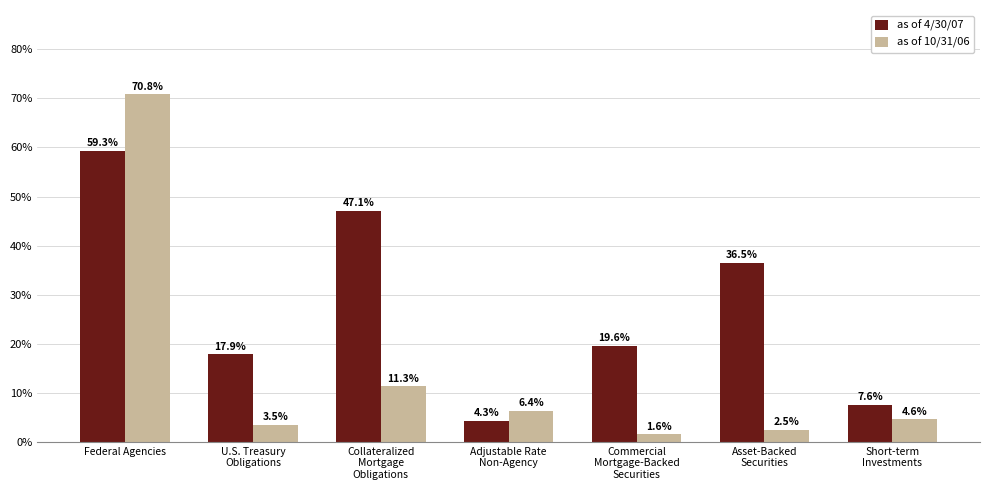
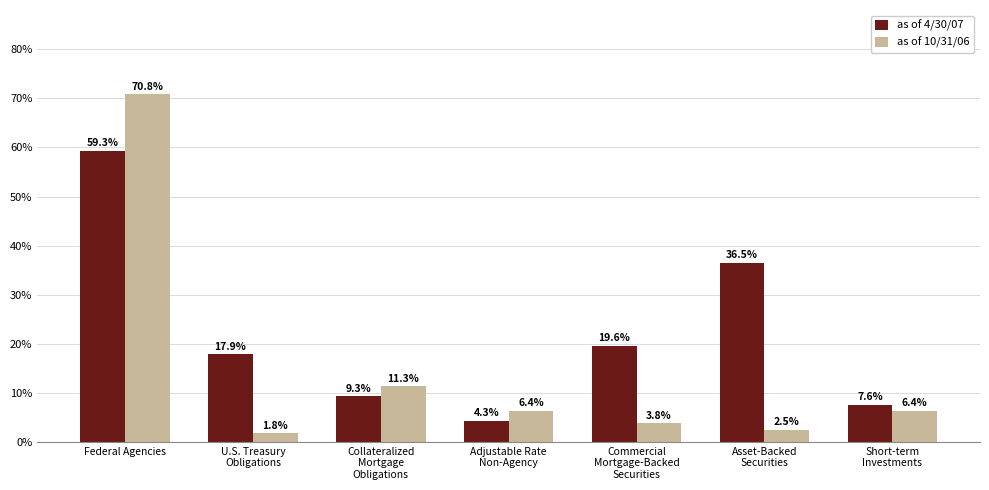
as of 10/31/06, U.S. Treasury Obligations: 3.5% -> 1.8%
as of 4/30/07, Collateralized Mortgage Obligations: 47.1% -> 9.3%
as of 10/31/06, Commercial Mortgage-Backed Securities: 1.6% -> 3.8%
as of 10/31/06, Short-term Investments: 4.6% -> 6.4%
